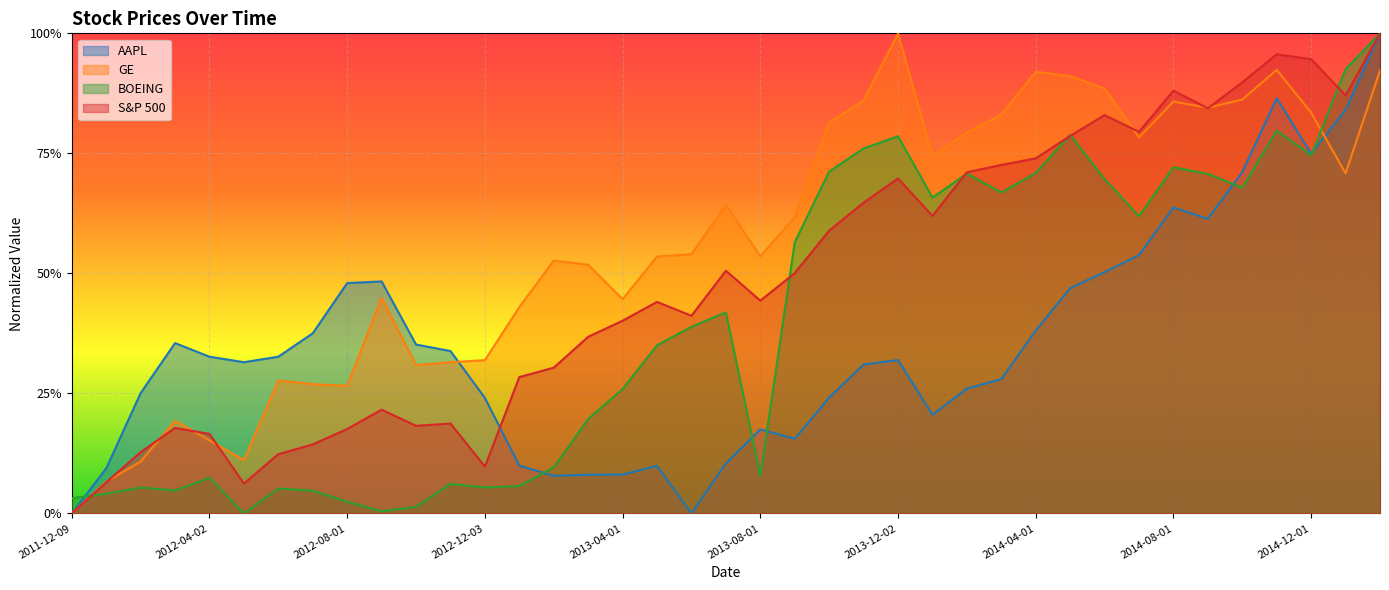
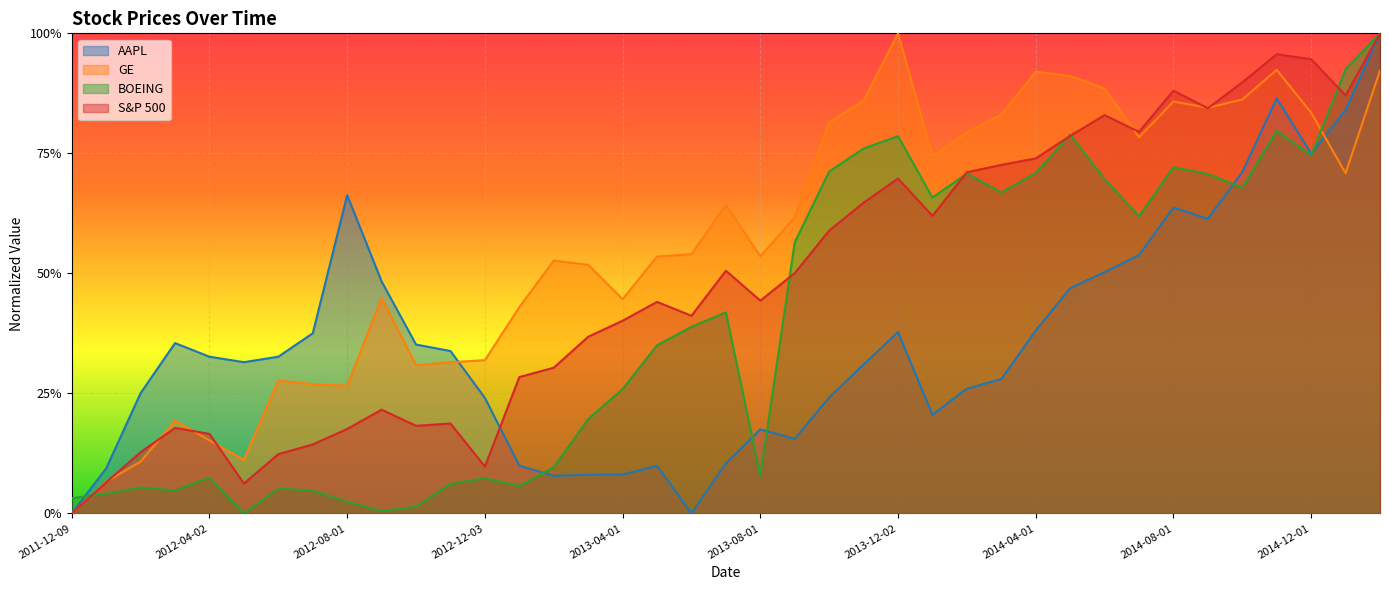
AAPL, 2012-08-01: 48% -> 66%
BOEING, 2012-12-03: 5% -> 7%
AAPL, 2013-12-02: 32% -> 38%
